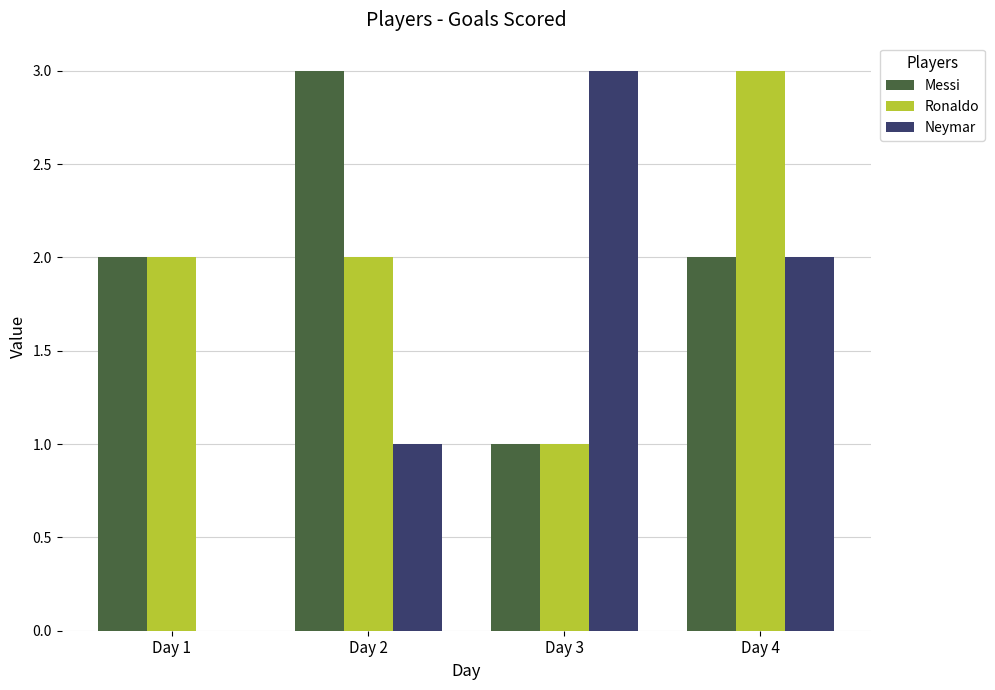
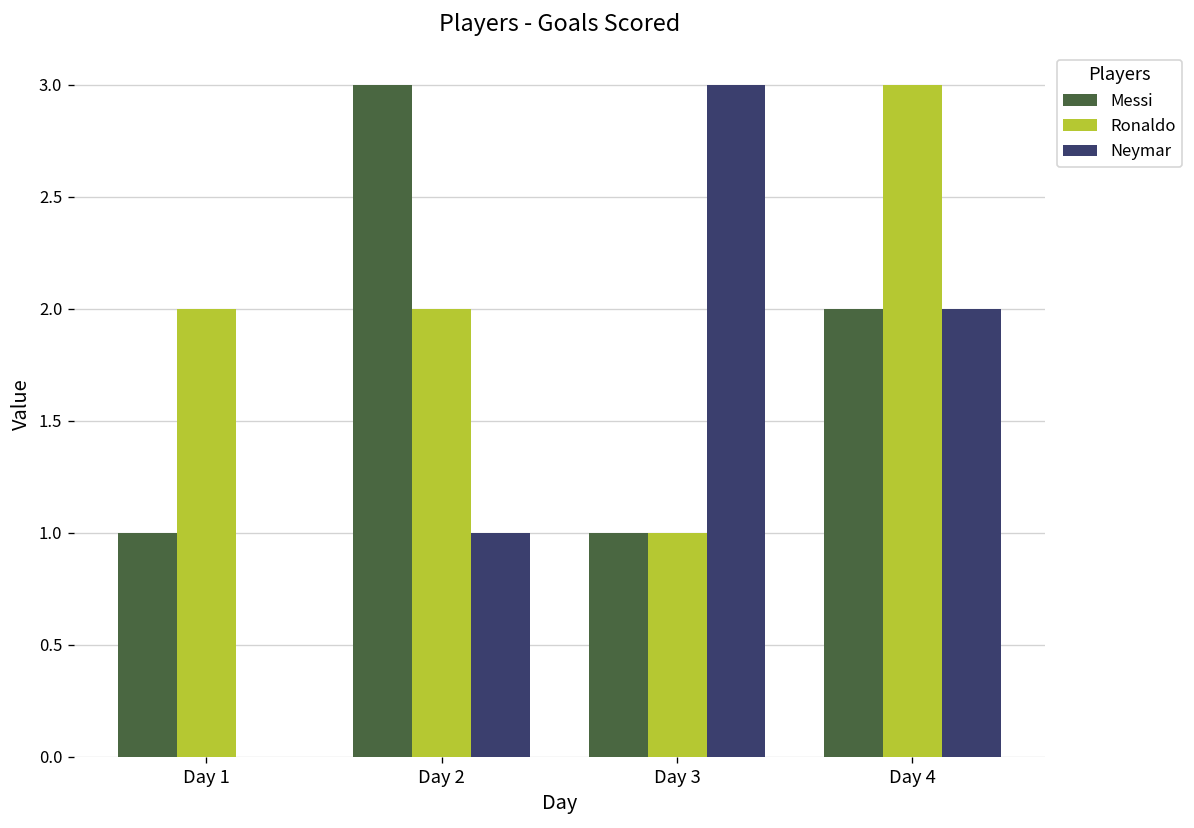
Messi, Day 1: 2 -> 1
